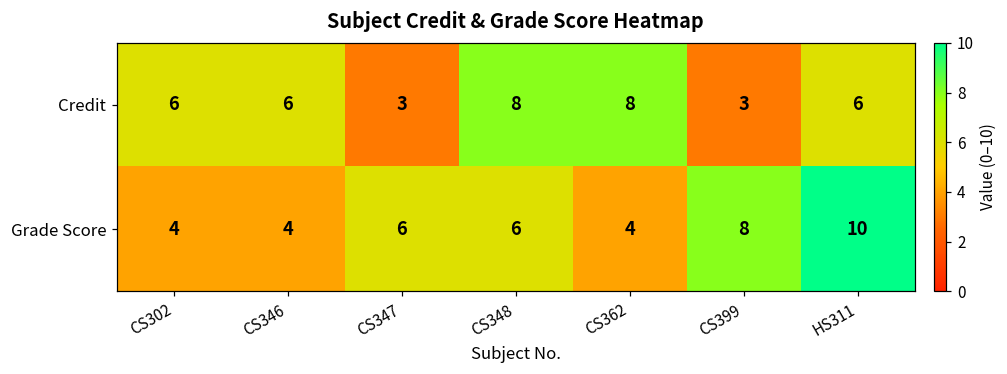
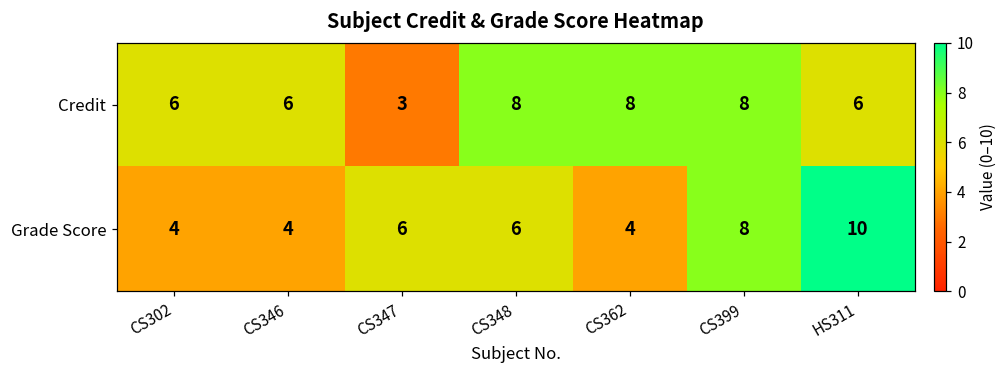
Credit, CS399: 3 -> 8
